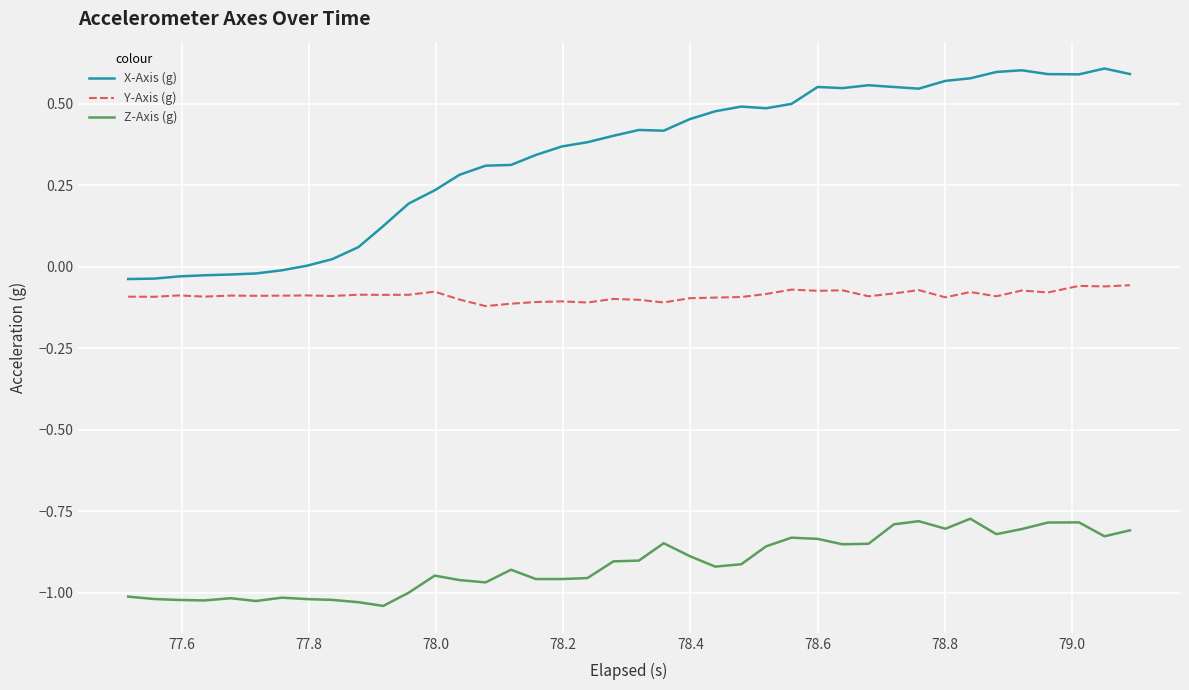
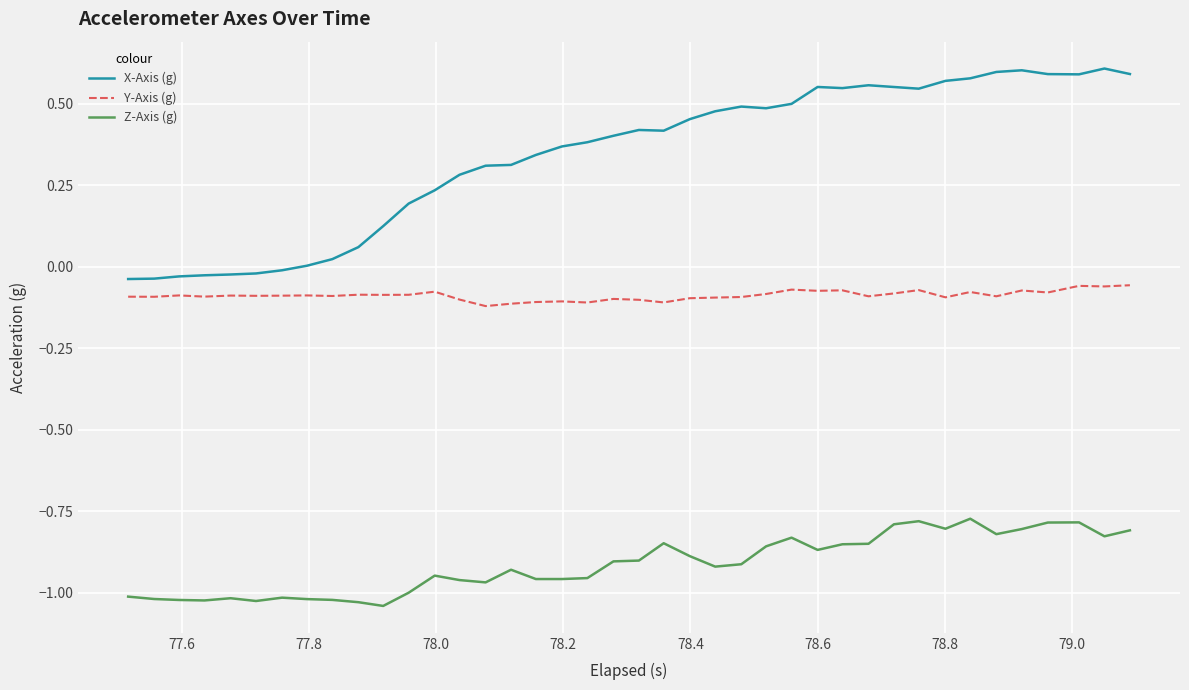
Z-Axis (g), 78.6: -0.83 -> -0.87
